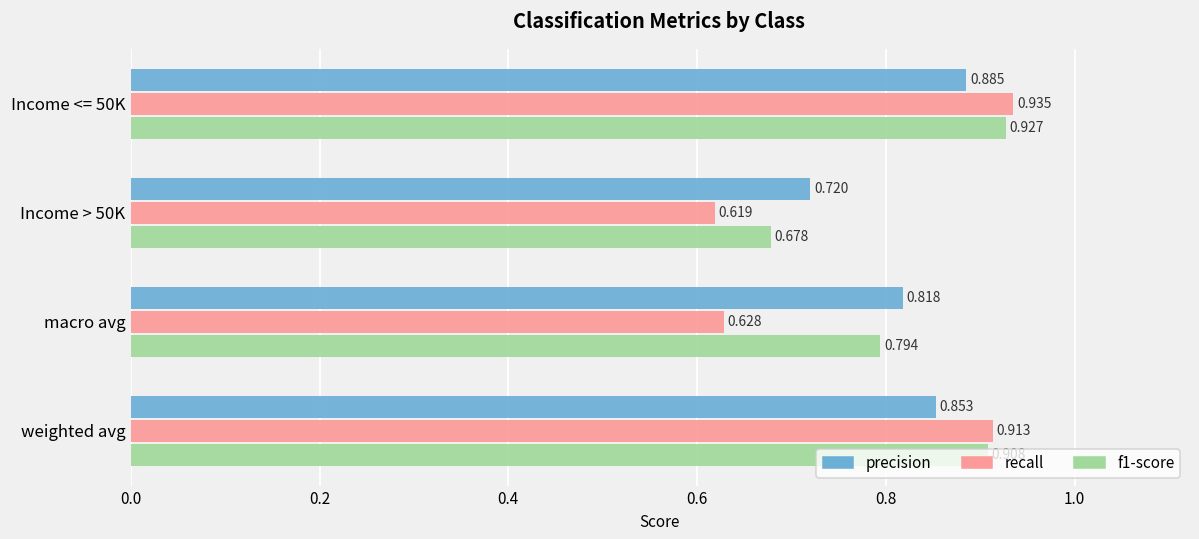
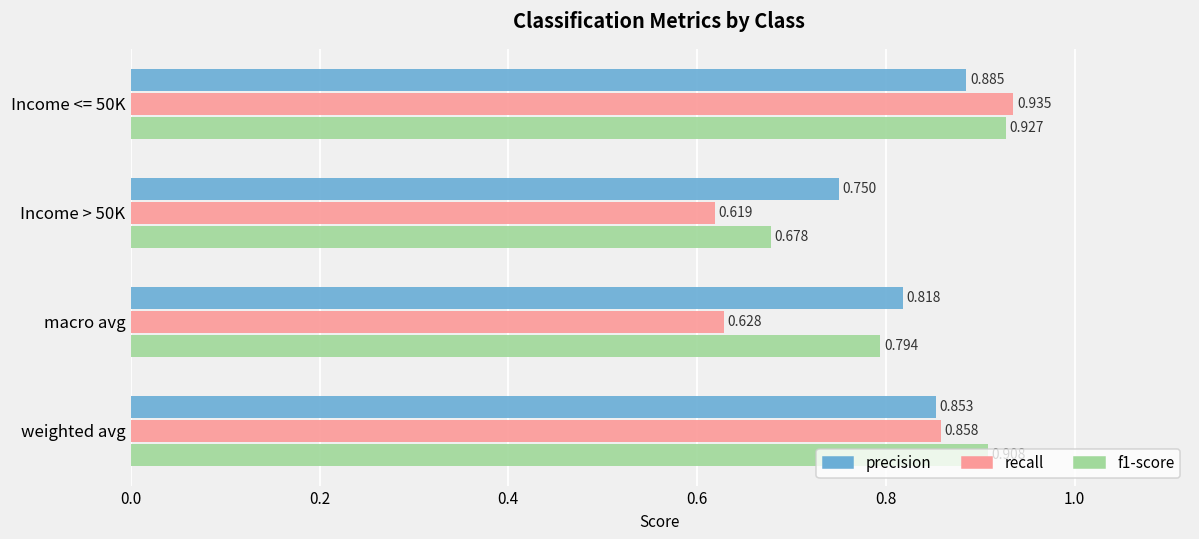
precision, Income > 50K: 0.720 -> 0.750
recall, weighted avg: 0.913 -> 0.858
